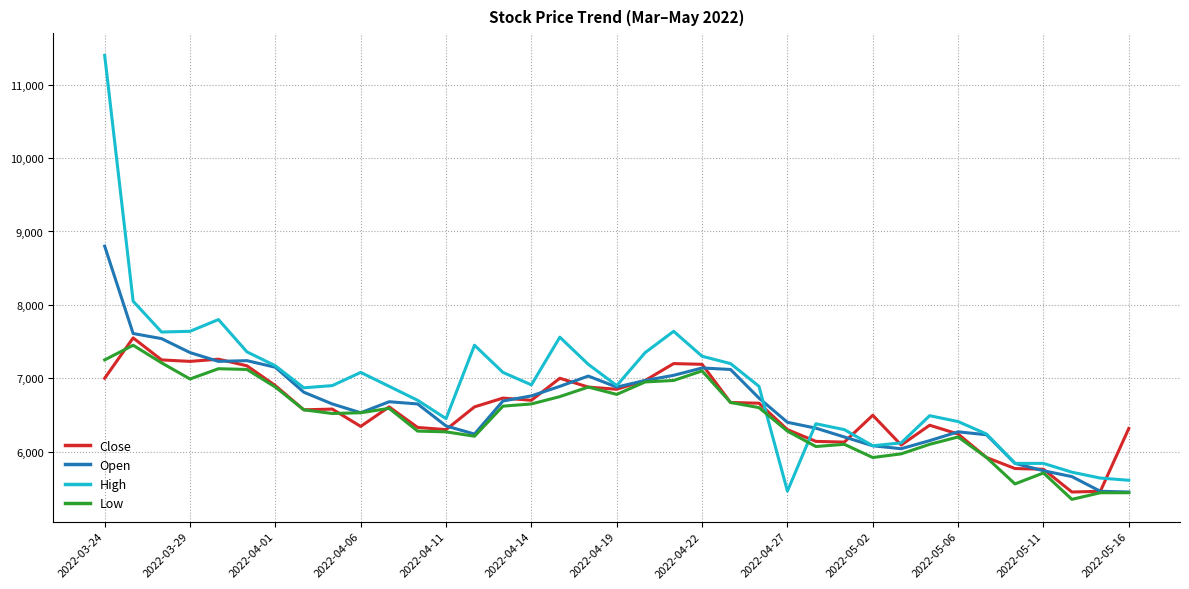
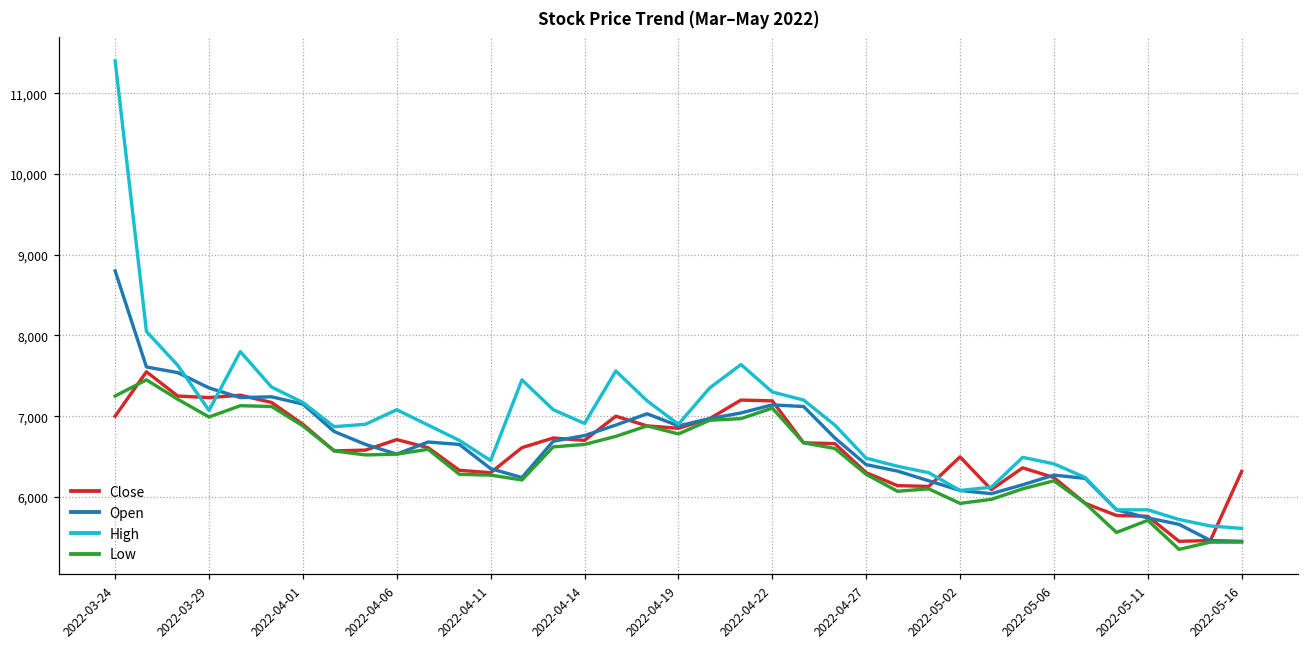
High, 2022-03-29: 7,600 -> 7,100
Close, 2022-04-06: 6,300 -> 6,700
High, 2022-04-27: 5,500 -> 6,500
